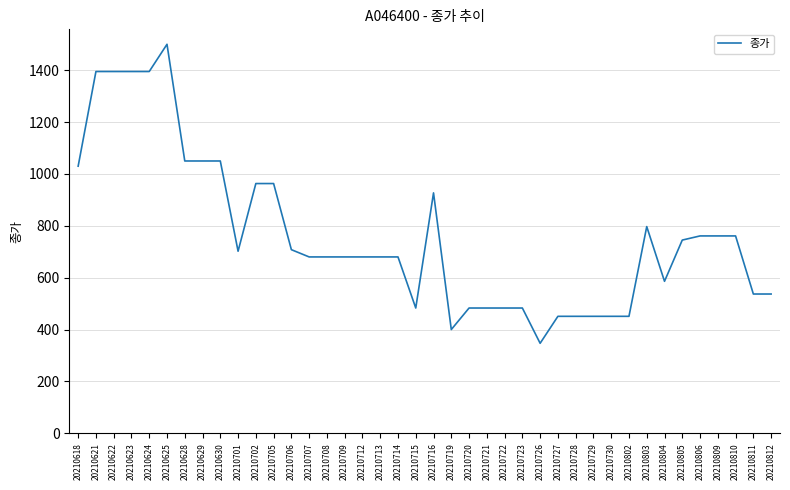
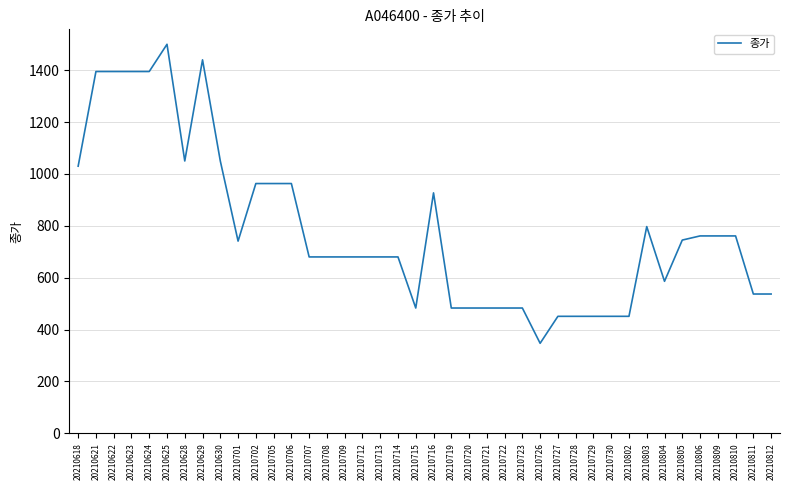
20210629: 1050 -> 1440
20210701: 700 -> 740
20210706: 710 -> 960
20210719: 400 -> 480
